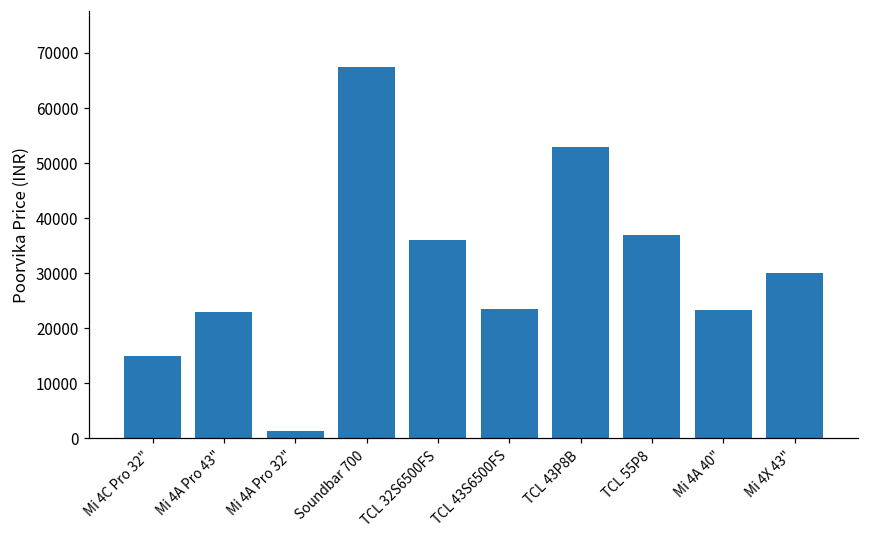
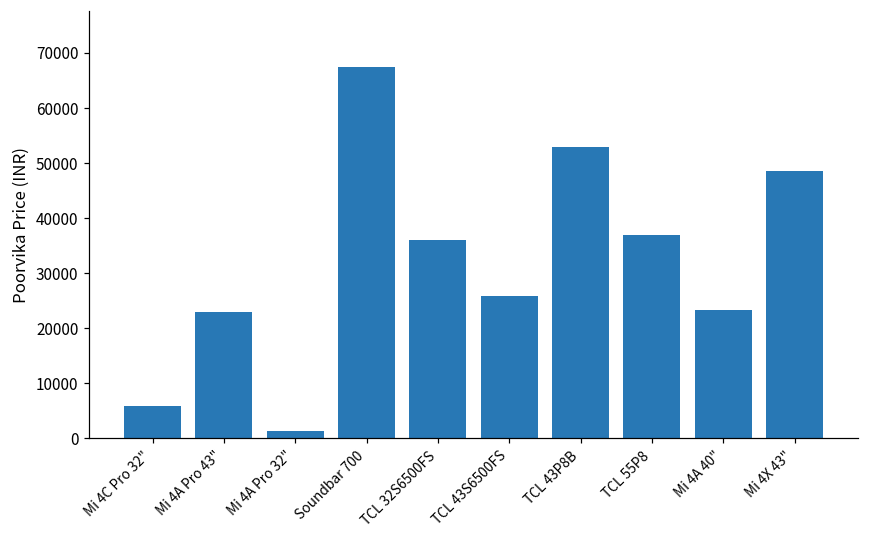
Mi 4C Pro 32": 15000 -> 6000
TCL 43S6500FS: 24000 -> 26000
Mi 4X 43": 30000 -> 48000
